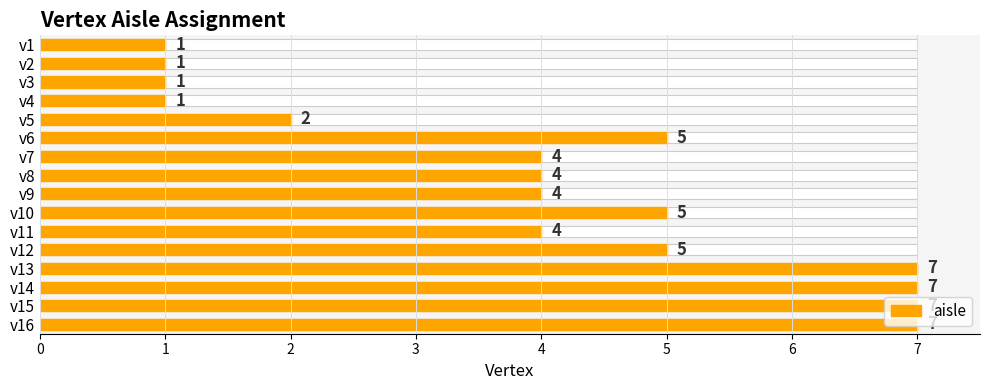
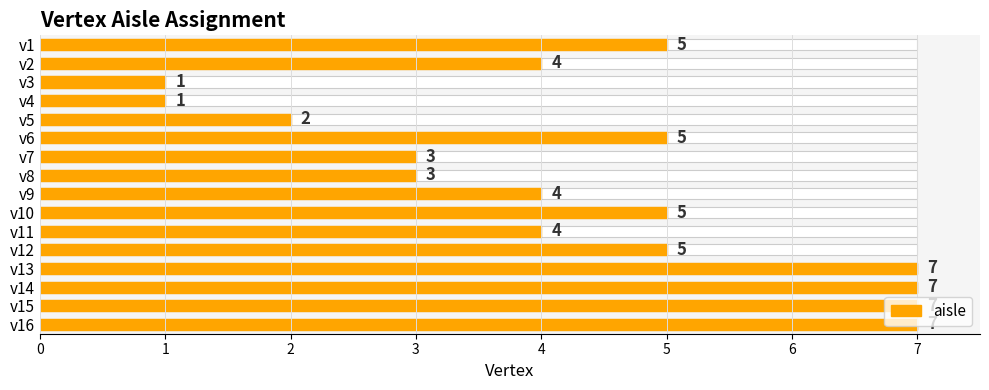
aisle, v1: 1 -> 5
aisle, v2: 1 -> 4
aisle, v7: 4 -> 3
aisle, v8: 4 -> 3
